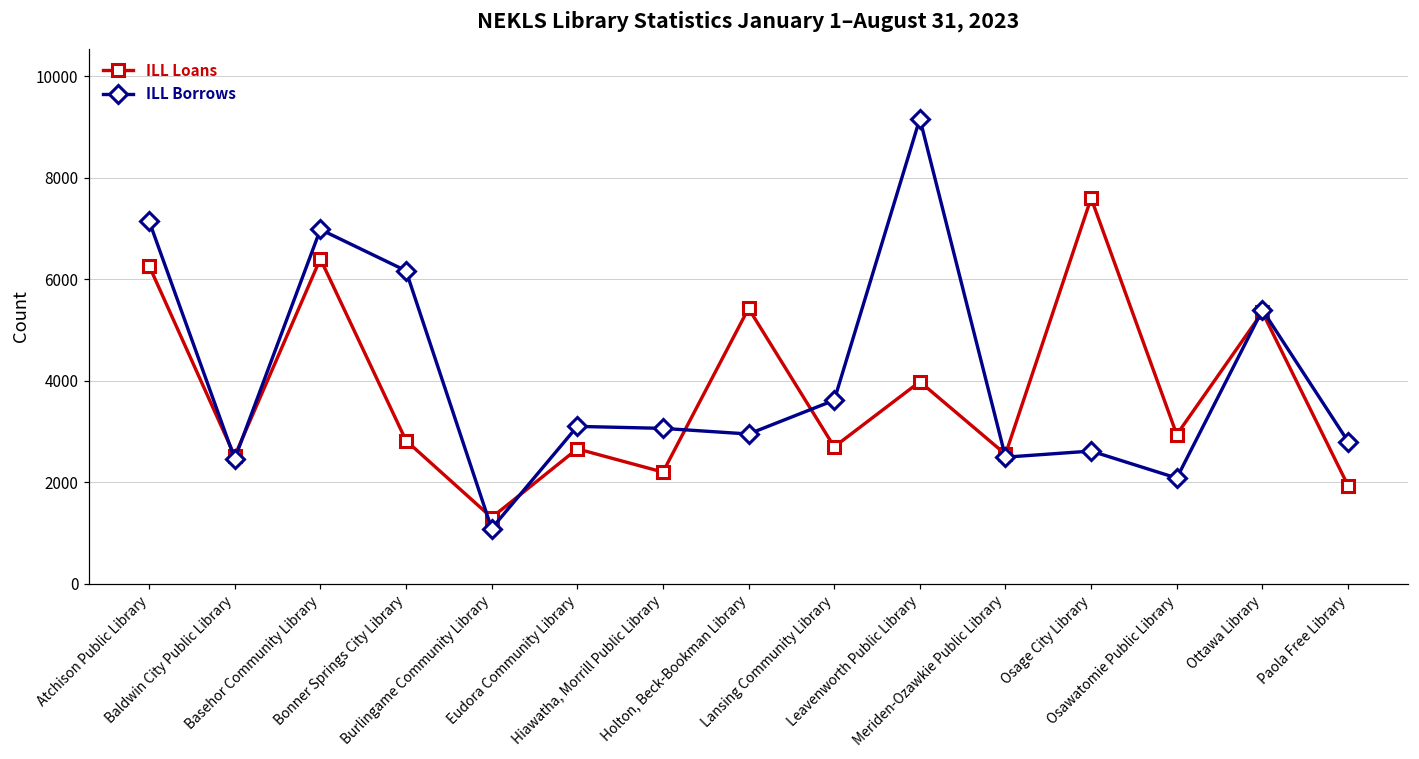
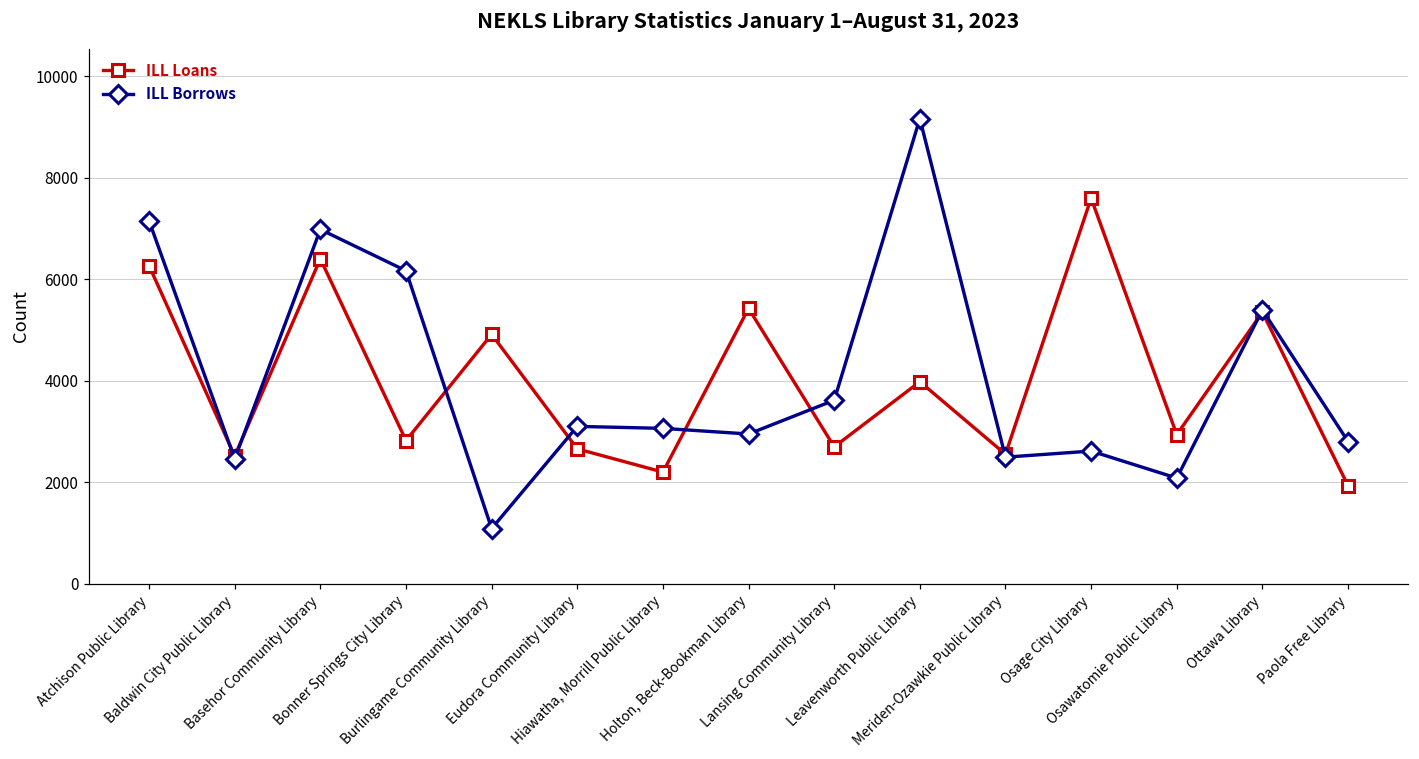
ILL Loans, Burlingame Community Library: 1300 -> 4900
